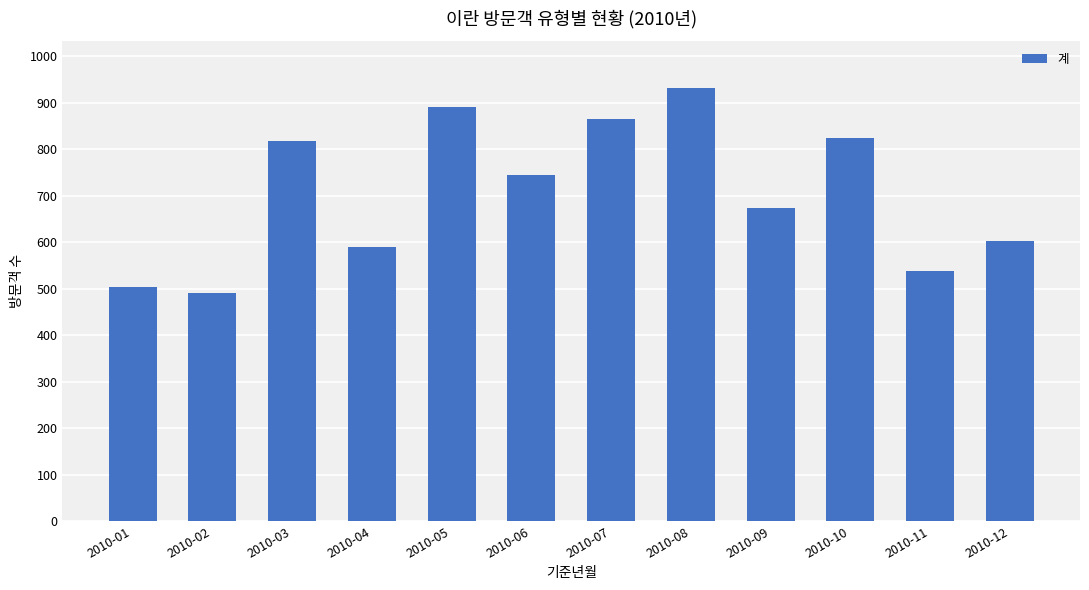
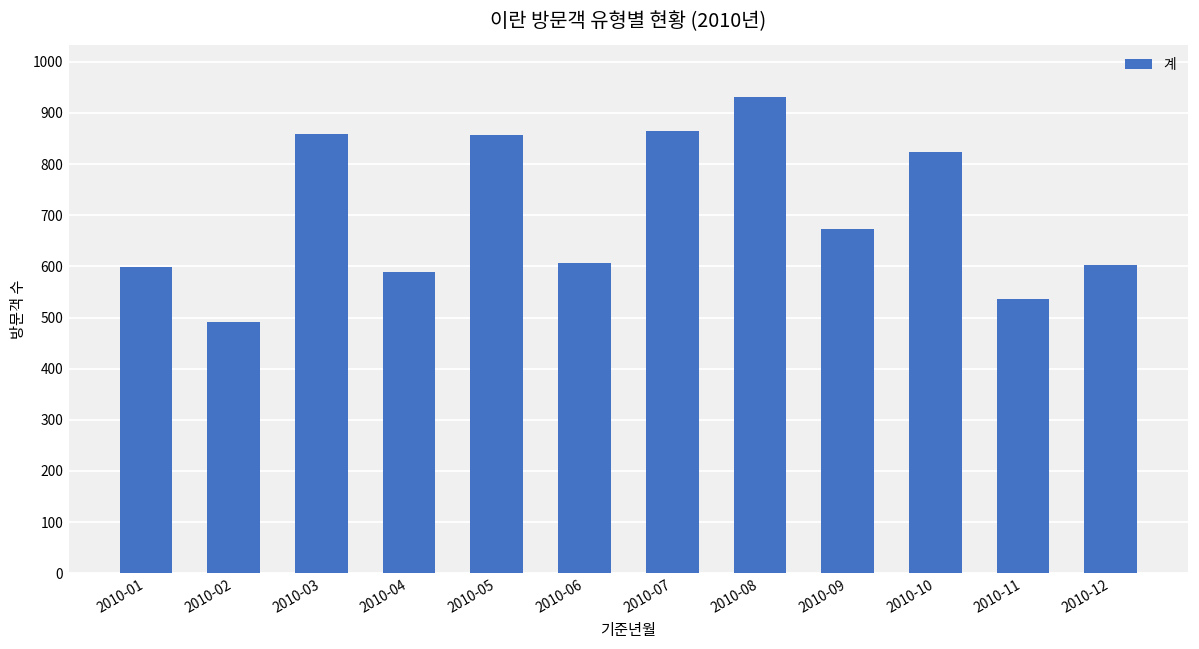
2010-01: 500 -> 600
2010-03: 820 -> 860
2010-05: 890 -> 860
2010-06: 740 -> 610
